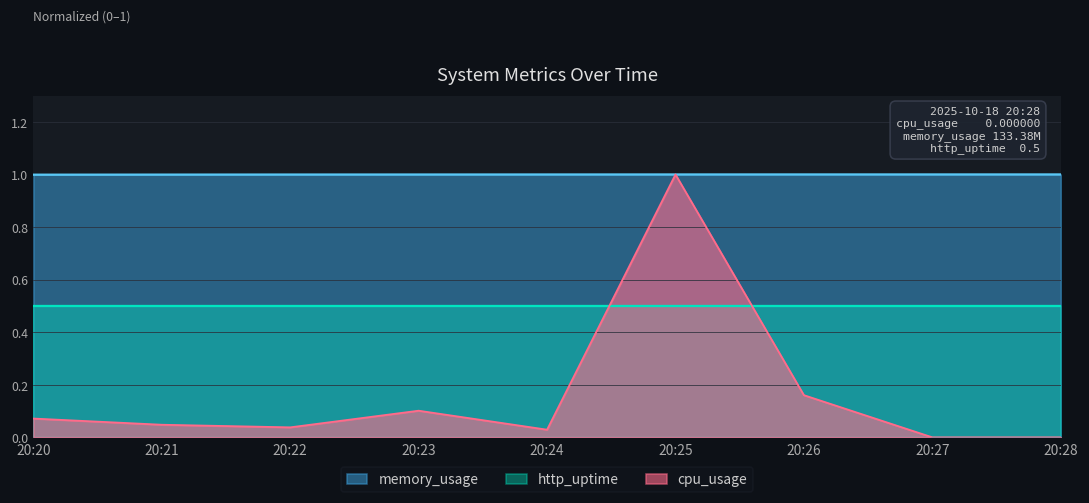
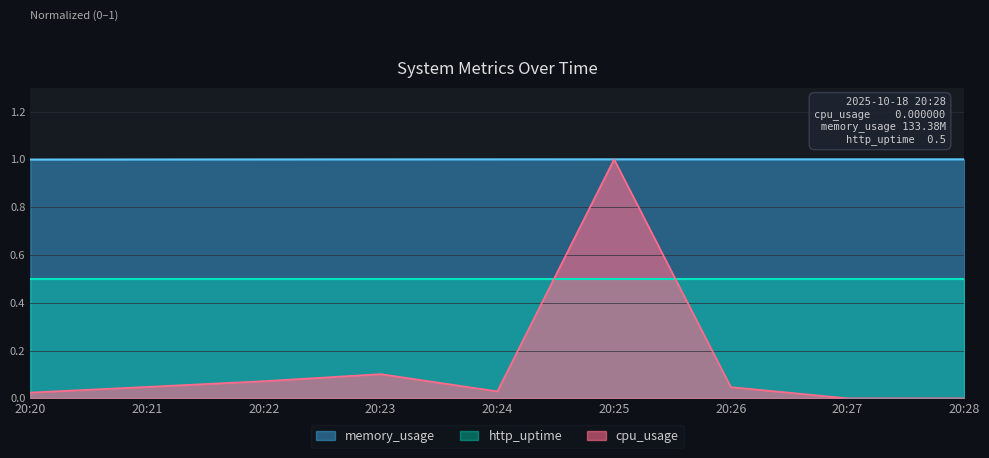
cpu_usage, 20:20: 0.07 -> 0.02
cpu_usage, 20:22: 0.04 -> 0.07
cpu_usage, 20:26: 0.16 -> 0.05
